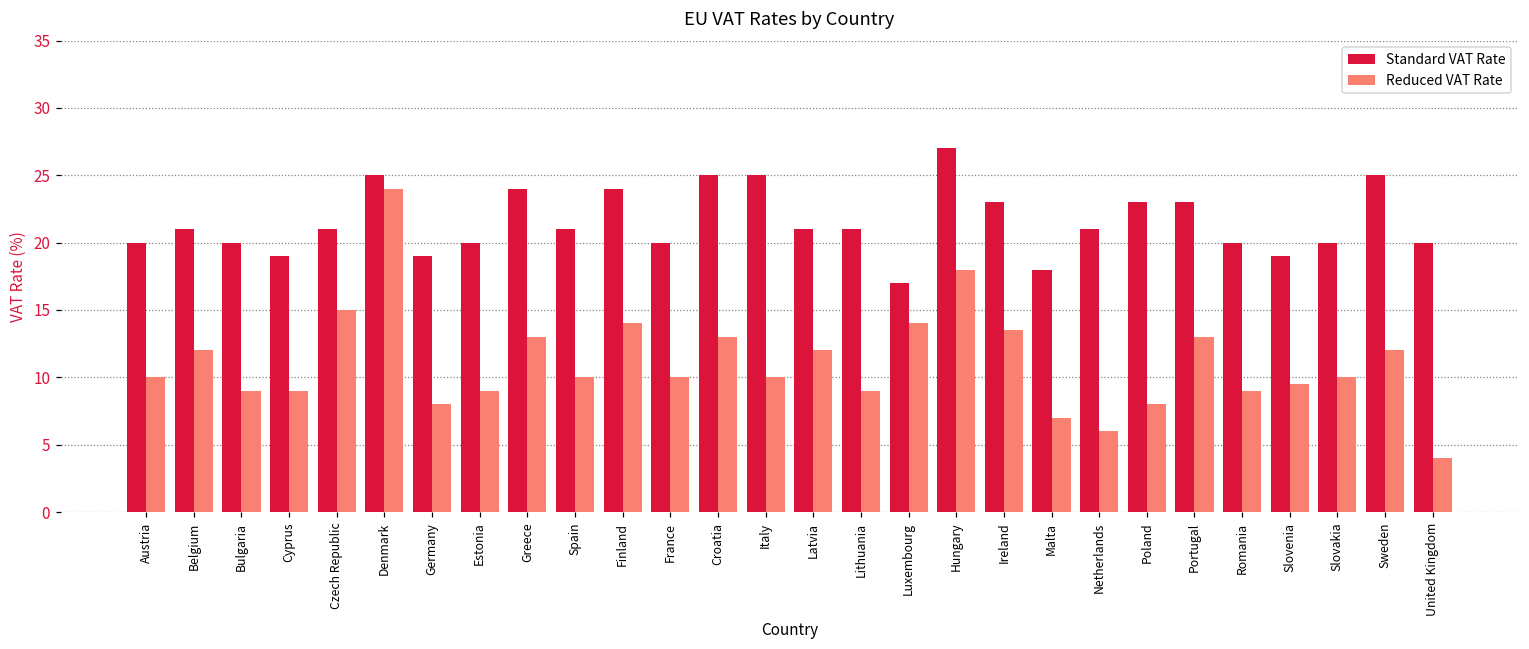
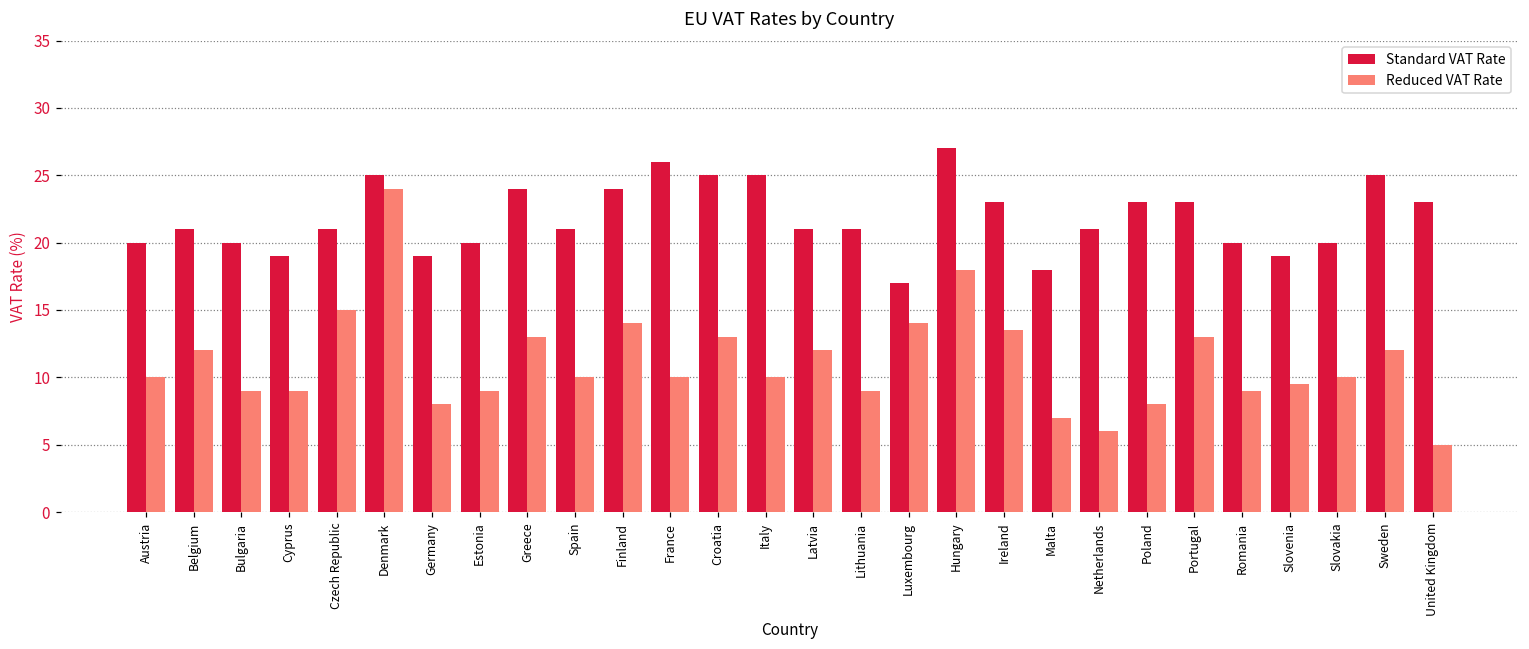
Standard VAT Rate, France: 20 -> 26
Standard VAT Rate, United Kingdom: 20 -> 23
Reduced VAT Rate, United Kingdom: 4 -> 5
